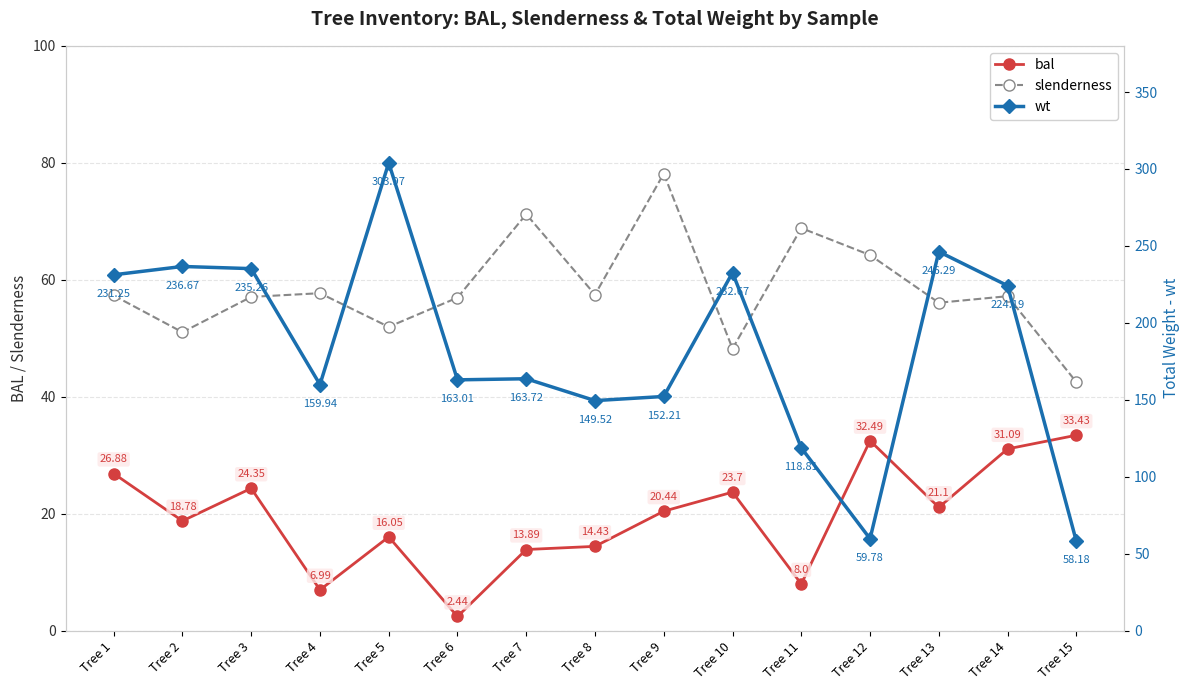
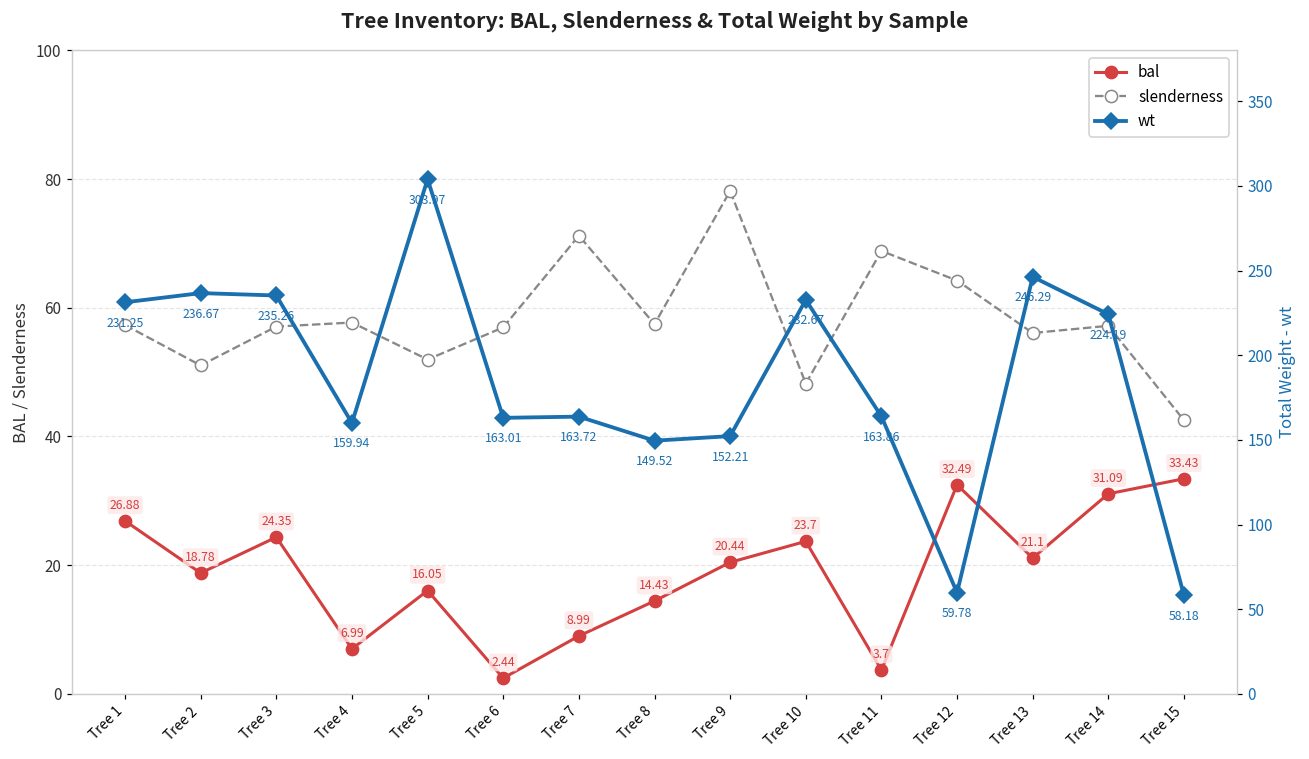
bal, Tree 7: 13.89 -> 8.99
bal, Tree 11: 8.0 -> 3.7
wt, Tree 11: 118.81 -> 163.86
